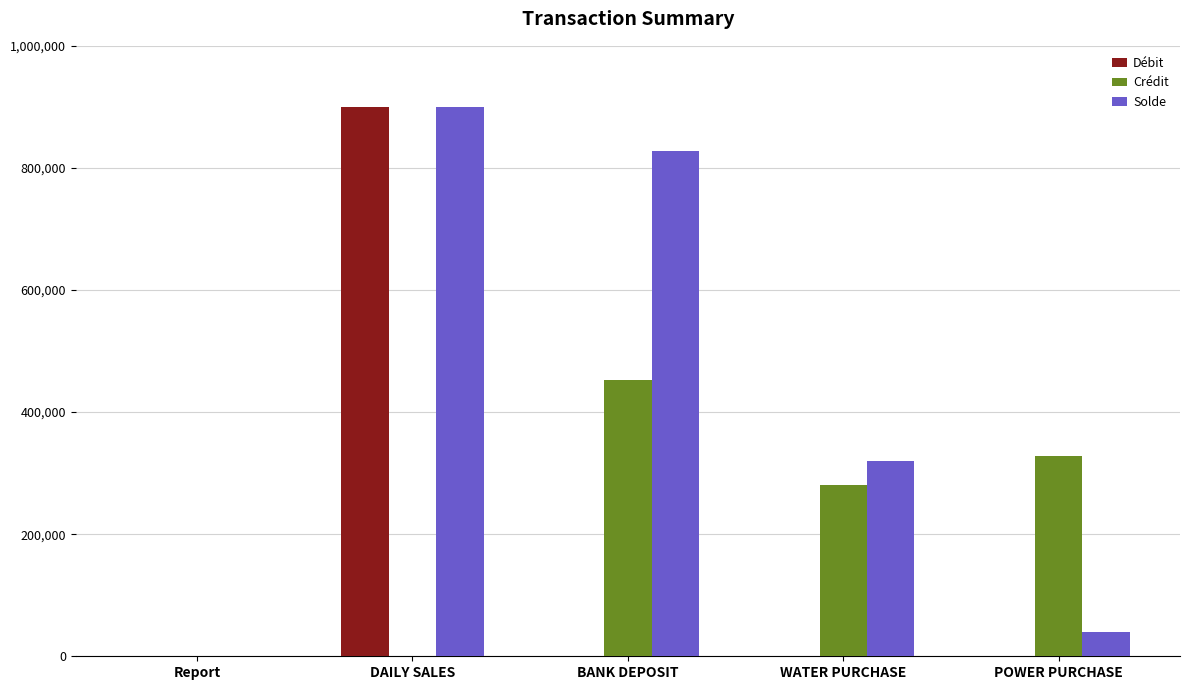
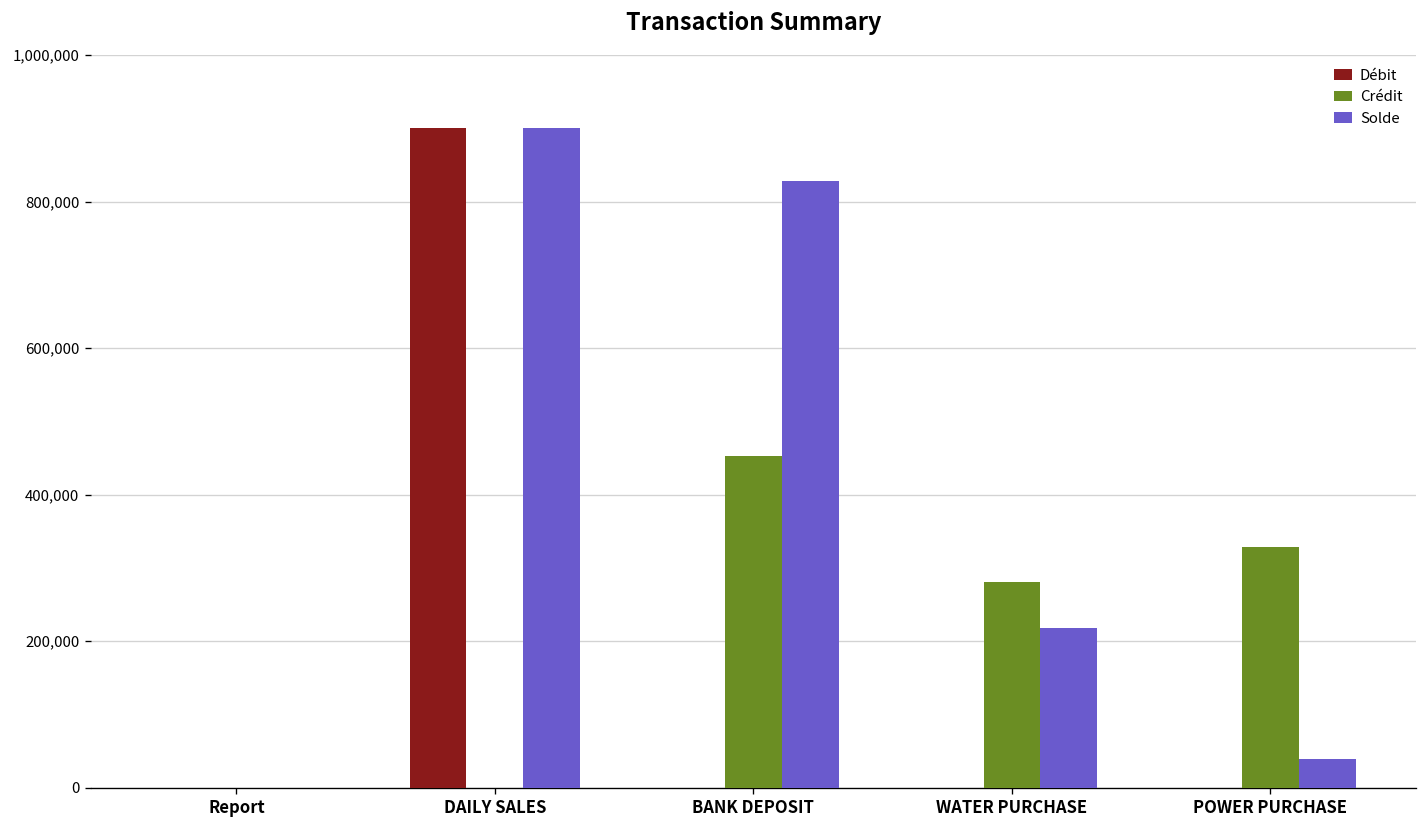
Solde, WATER PURCHASE: 320,000 -> 220,000
